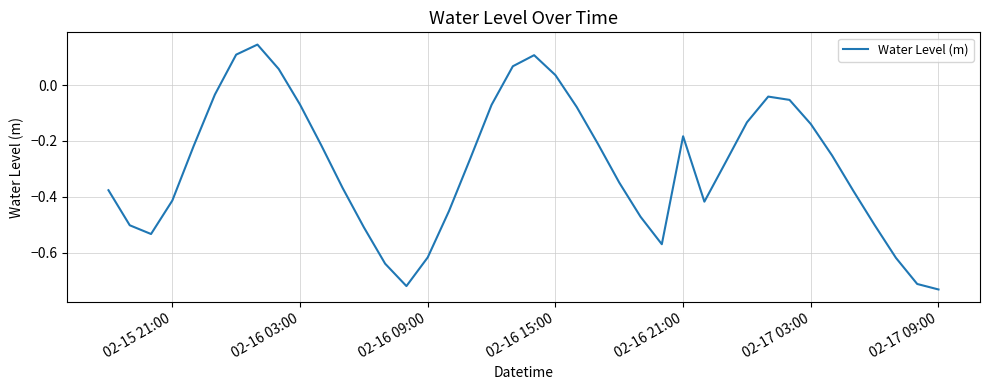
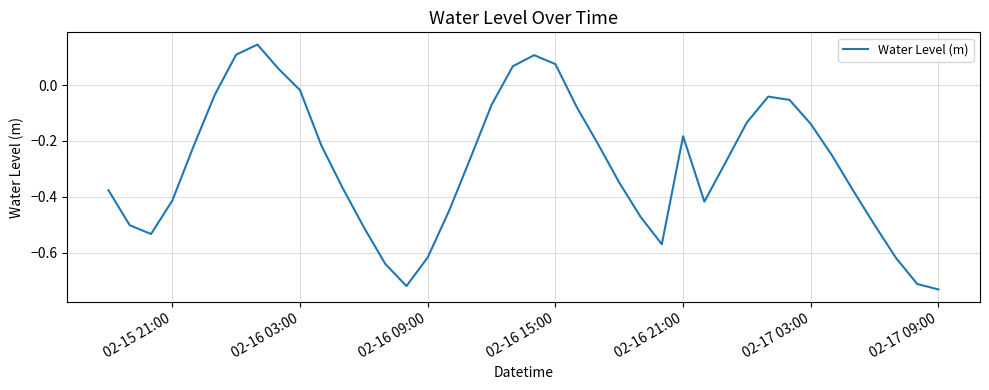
02-16 03:00: -0.07 -> -0.02
02-16 15:00: 0.04 -> 0.08
